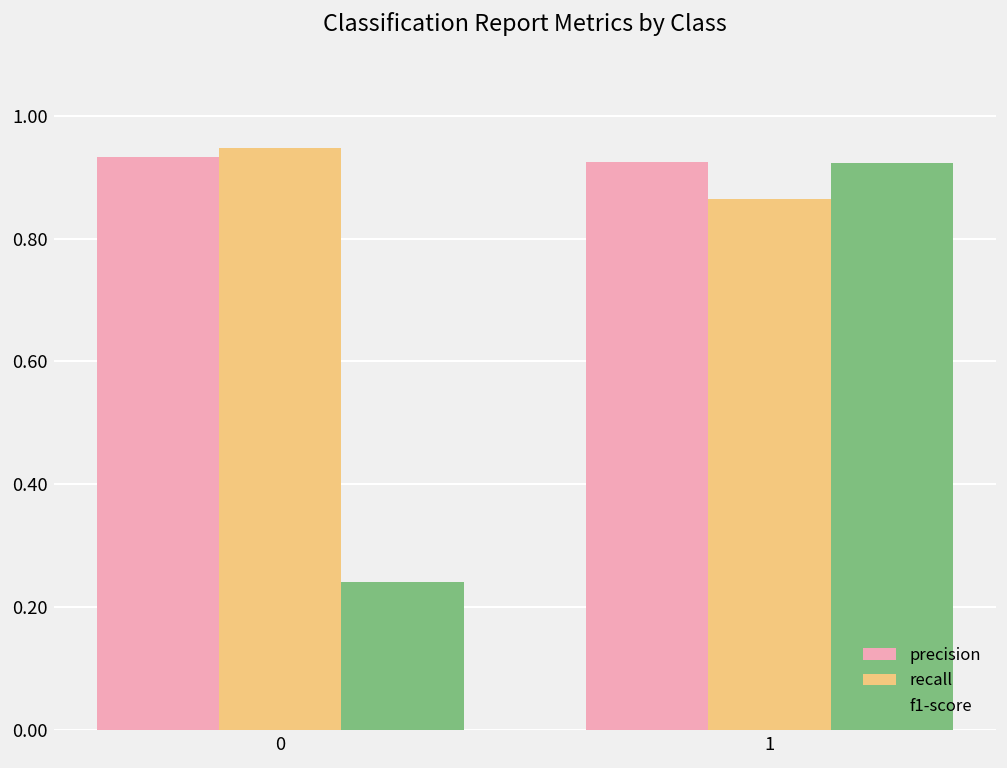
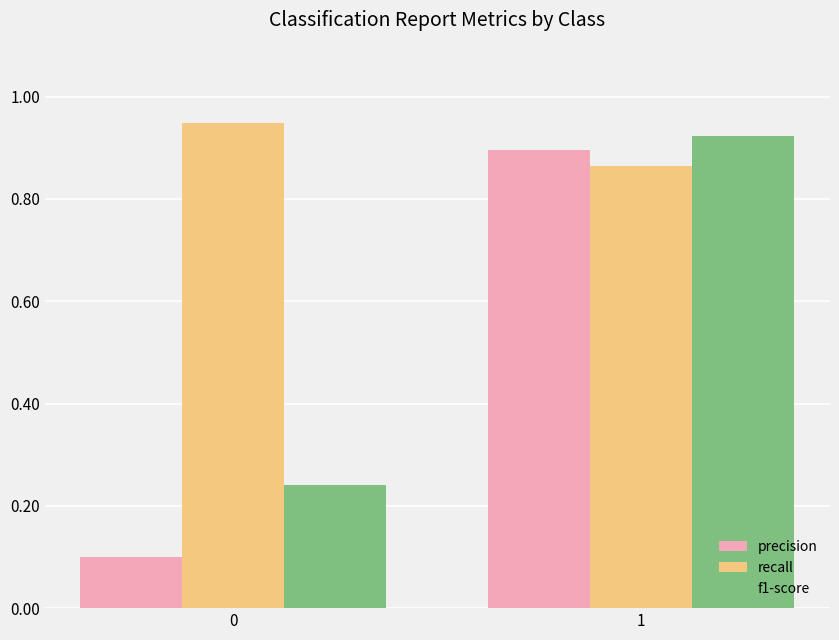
precision, 0: 0.93 -> 0.10
precision, 1: 0.92 -> 0.89
